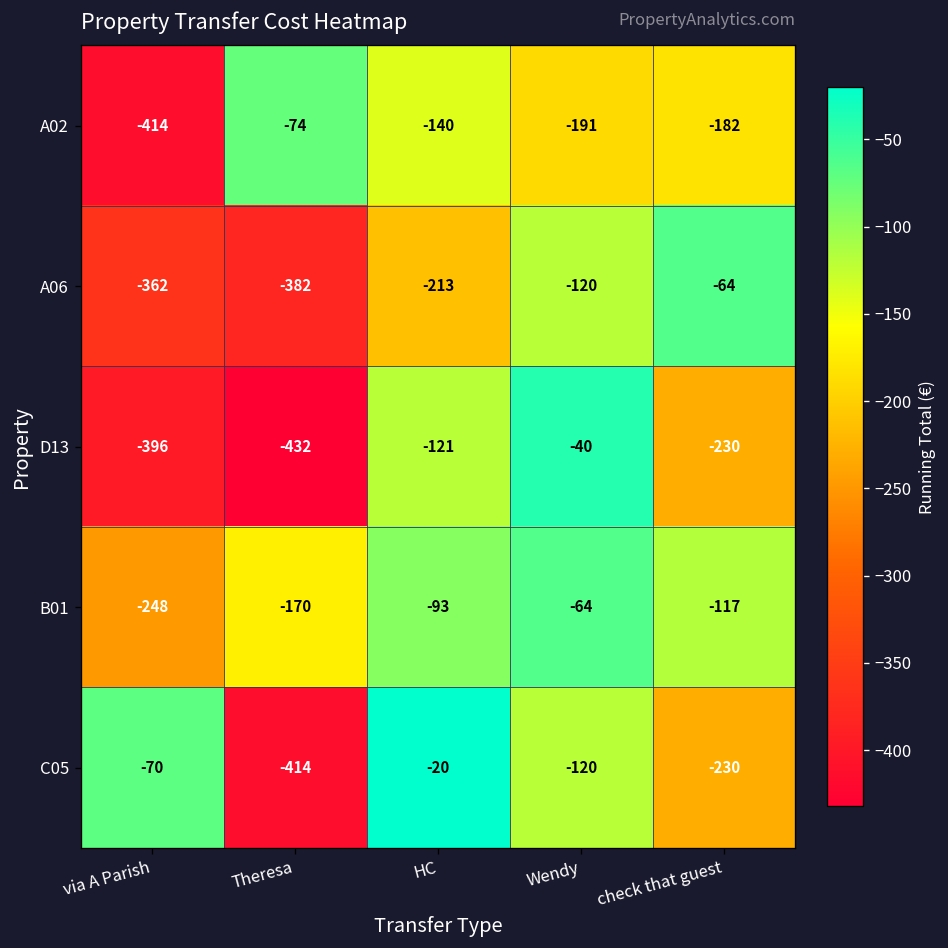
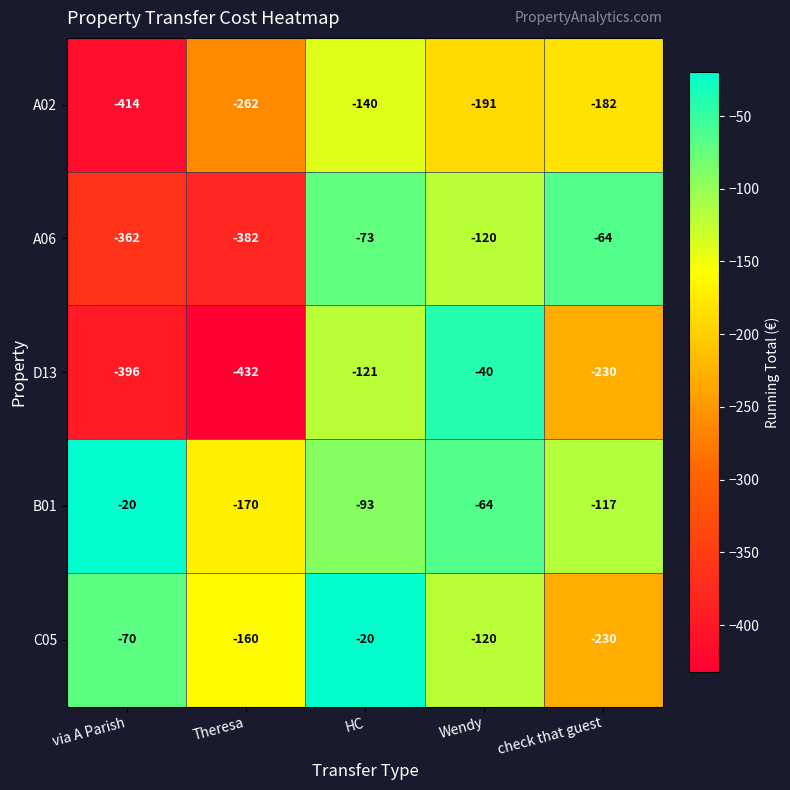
A02, Theresa: -74 -> -262
A06, HC: -213 -> -73
B01, via A Parish: -248 -> -20
C05, Theresa: -414 -> -160
